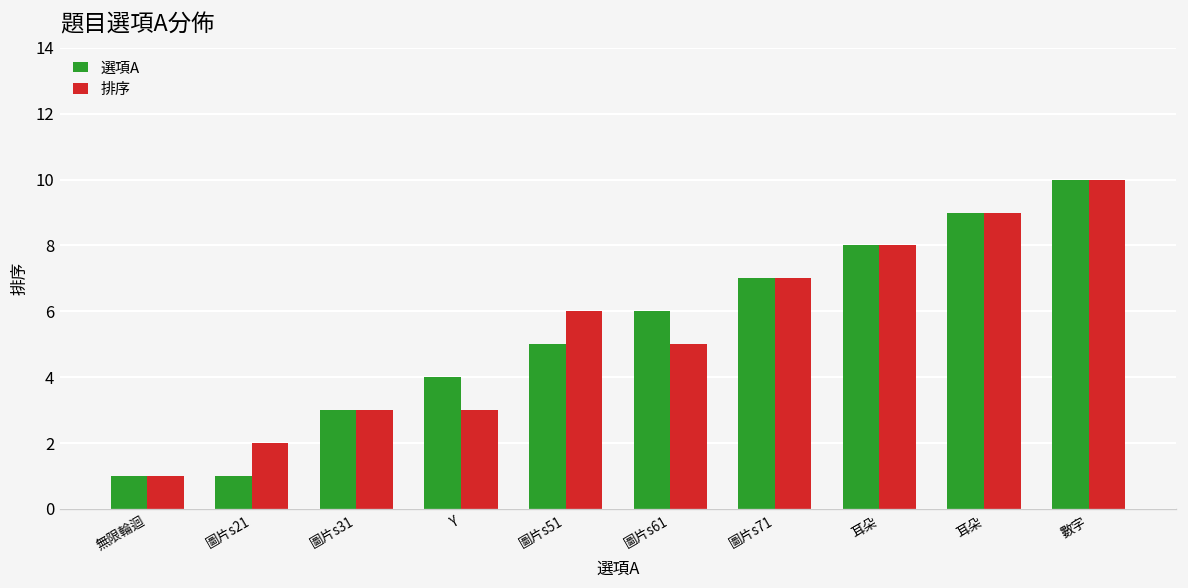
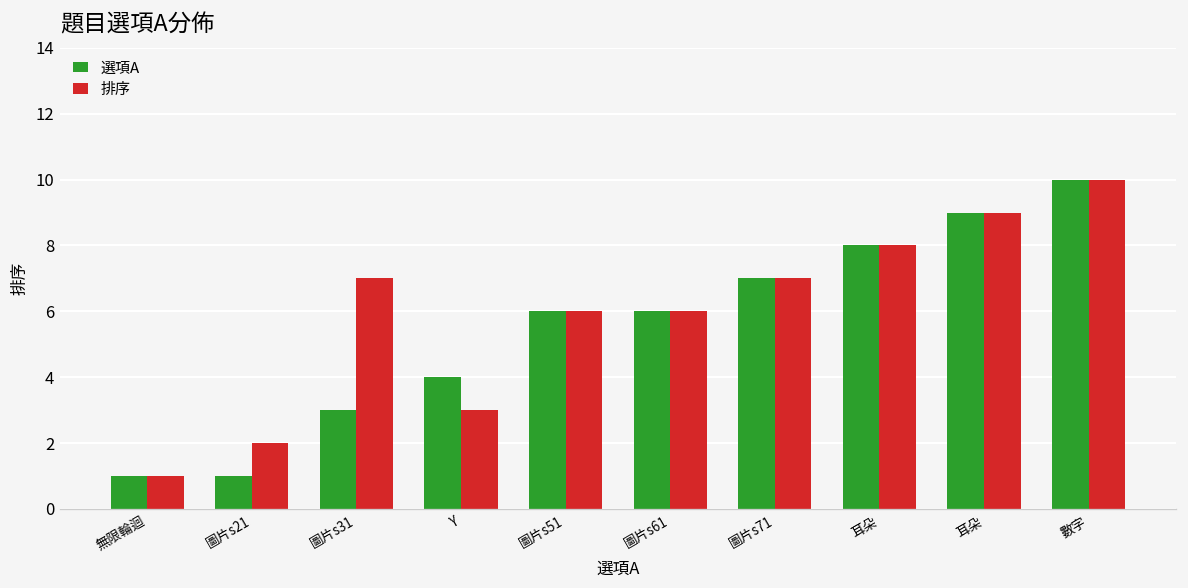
排序, 圖片s31: 3 -> 7
選項A, 圖片s51: 5 -> 6
排序, 圖片s61: 5 -> 6
